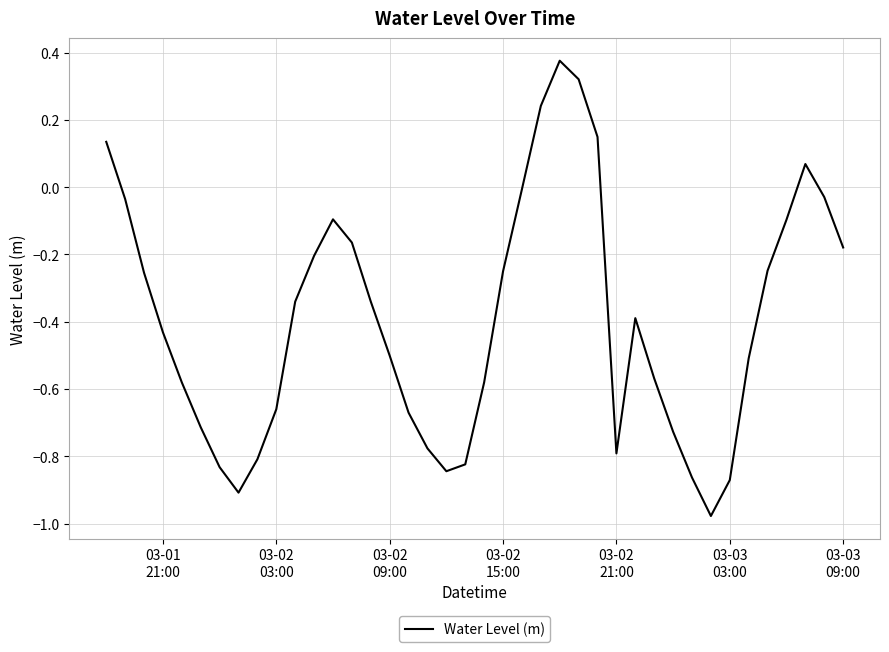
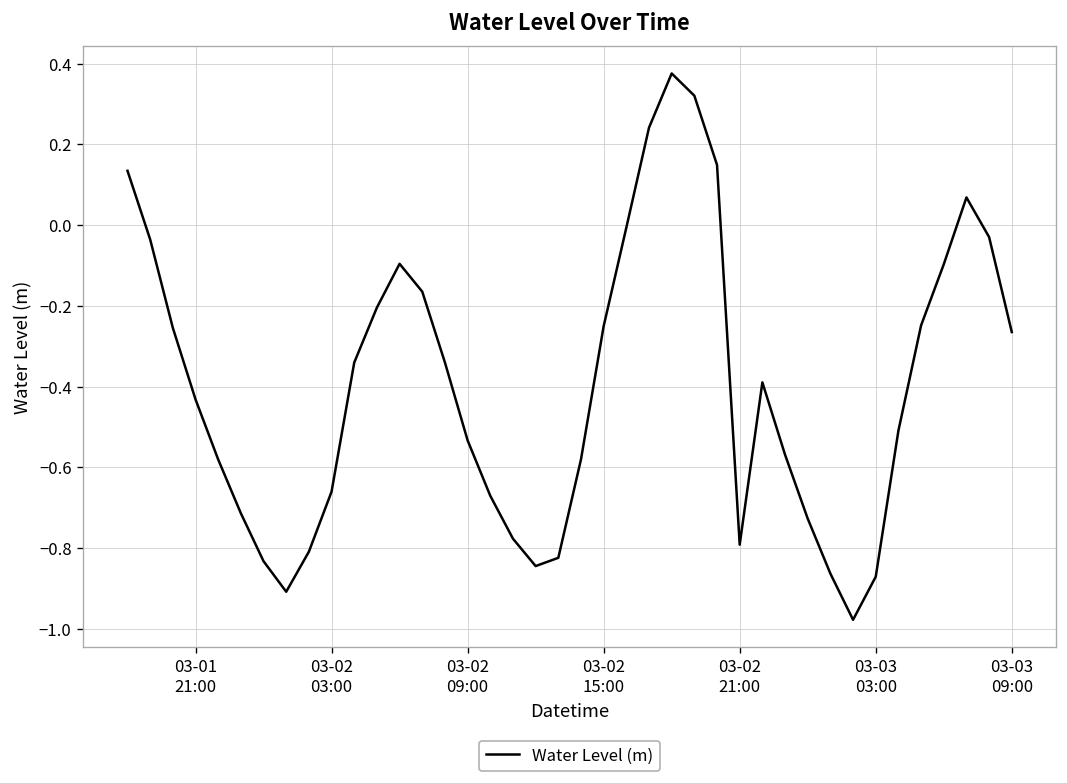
03-02 09:00: -0.50 -> -0.53
03-03 09:00: -0.18 -> -0.26
